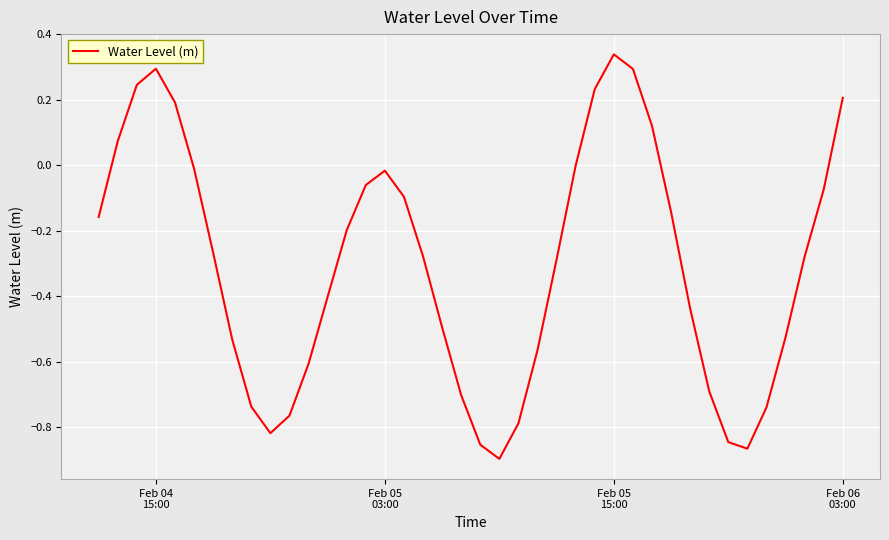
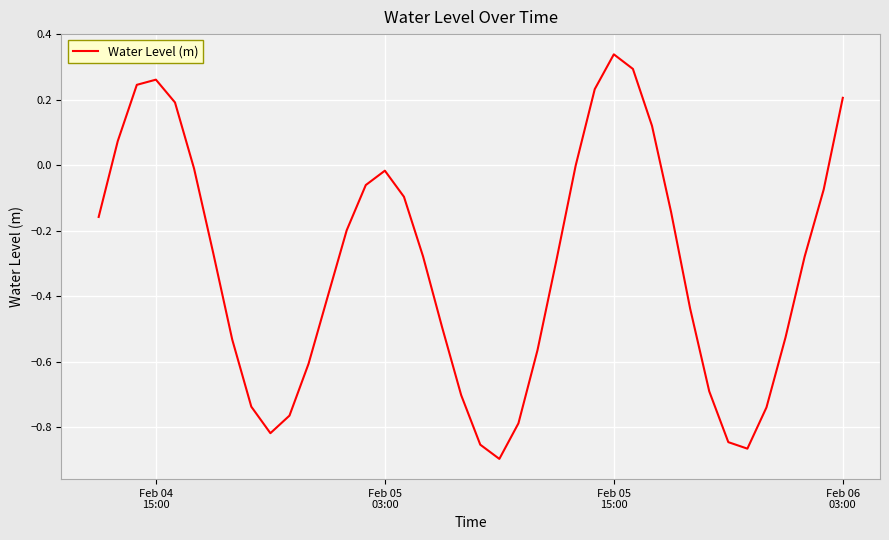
Feb 04 15:00: 0.30 -> 0.26
